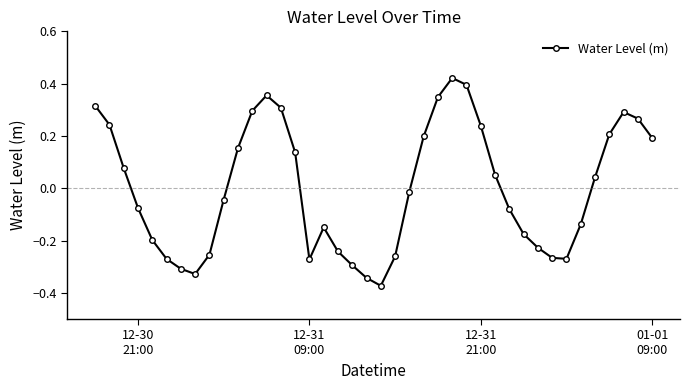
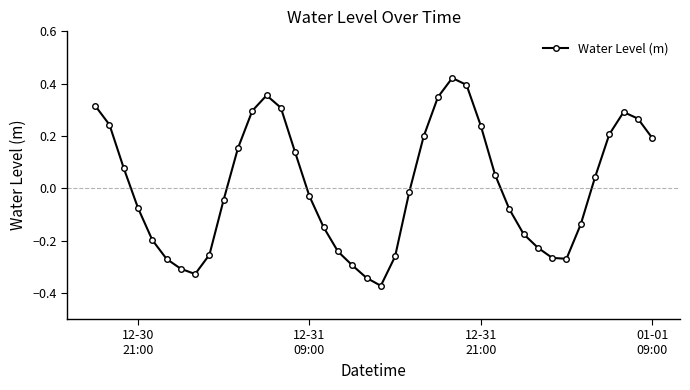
12-31 09:00: -0.27 -> -0.03
